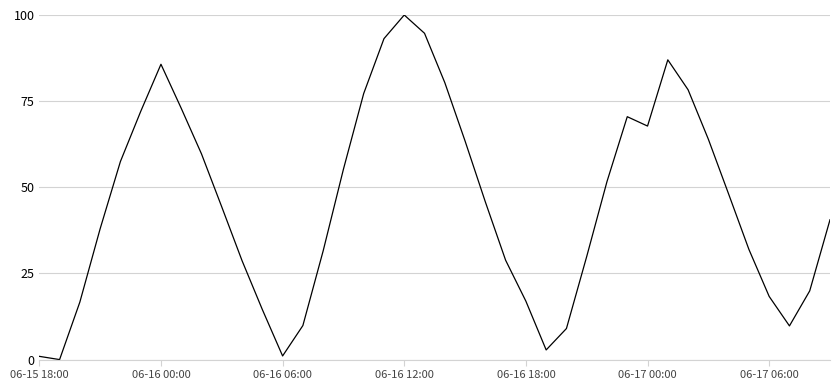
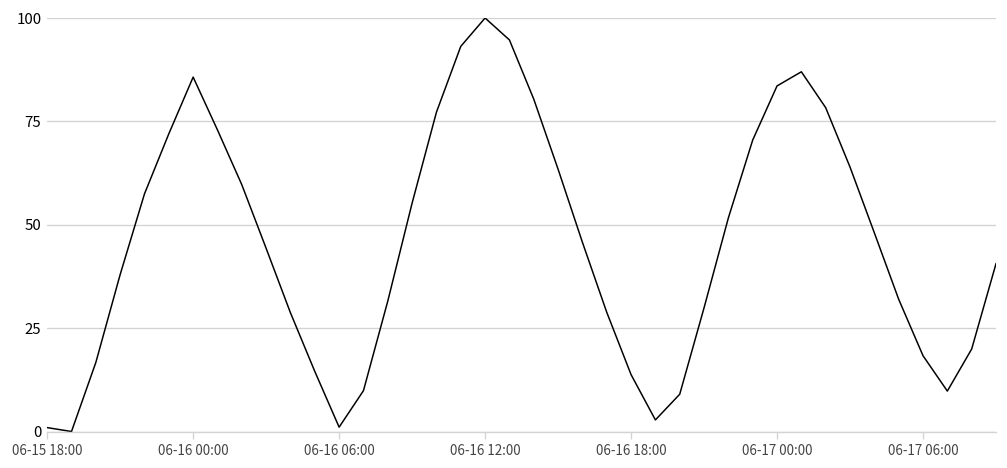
06-16 18:00: 17 -> 14
06-17 00:00: 68 -> 84
